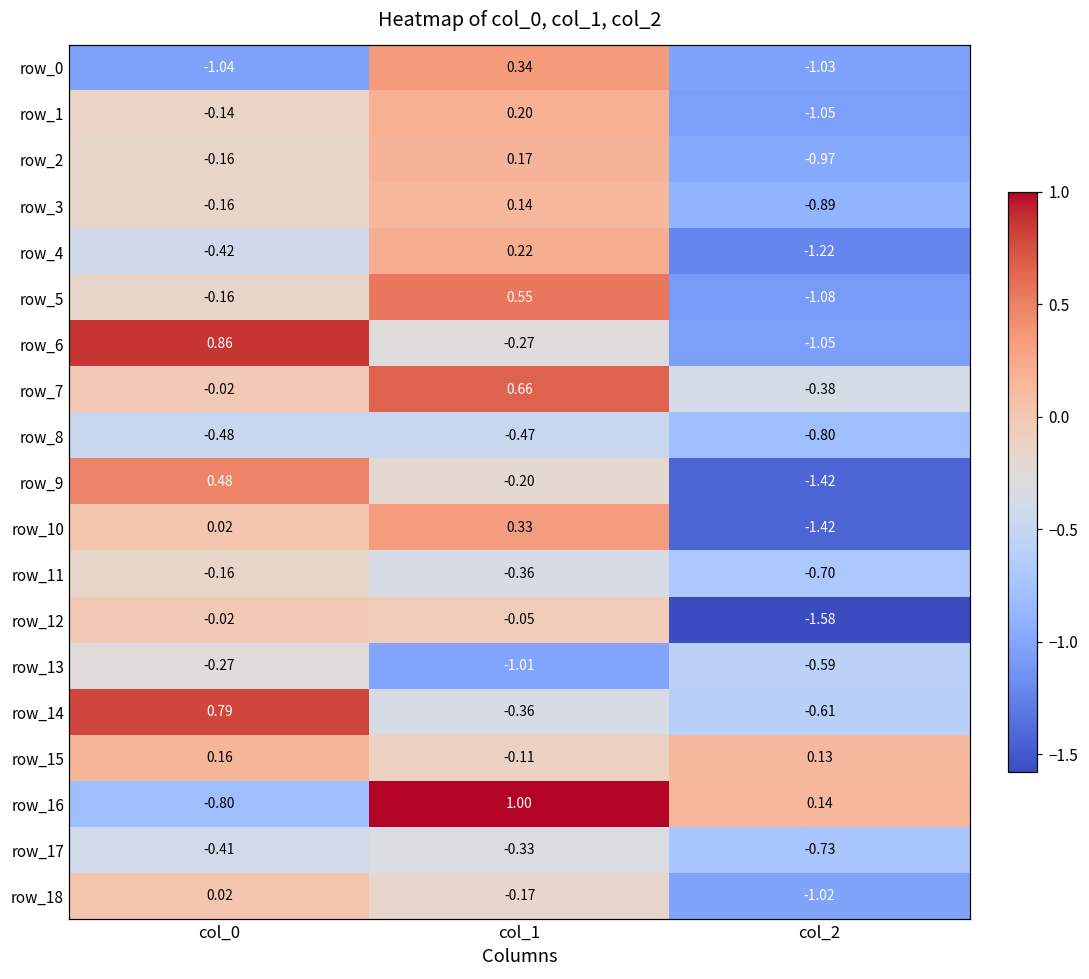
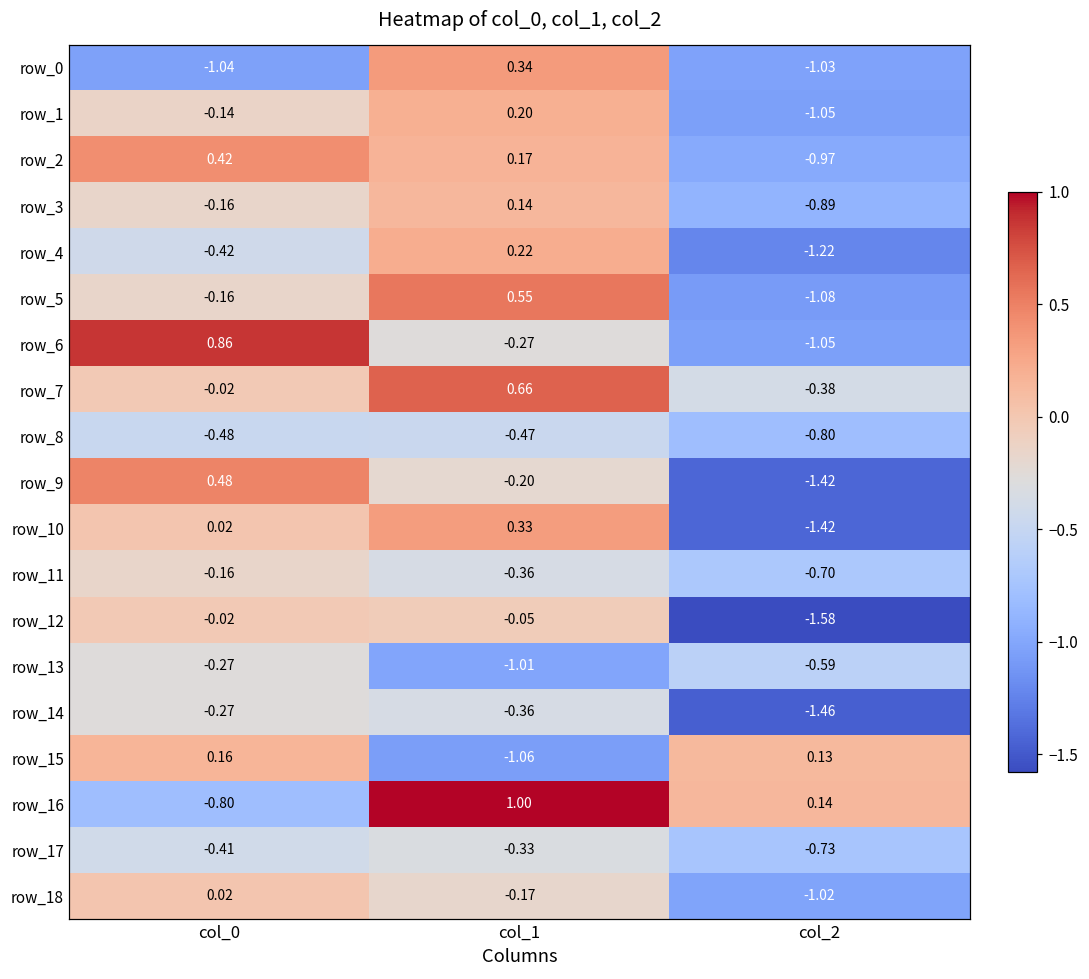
row_2, col_0: -0.16 -> 0.42
row_14, col_0: 0.79 -> -0.27
row_14, col_2: -0.61 -> -1.46
row_15, col_1: -0.11 -> -1.06
